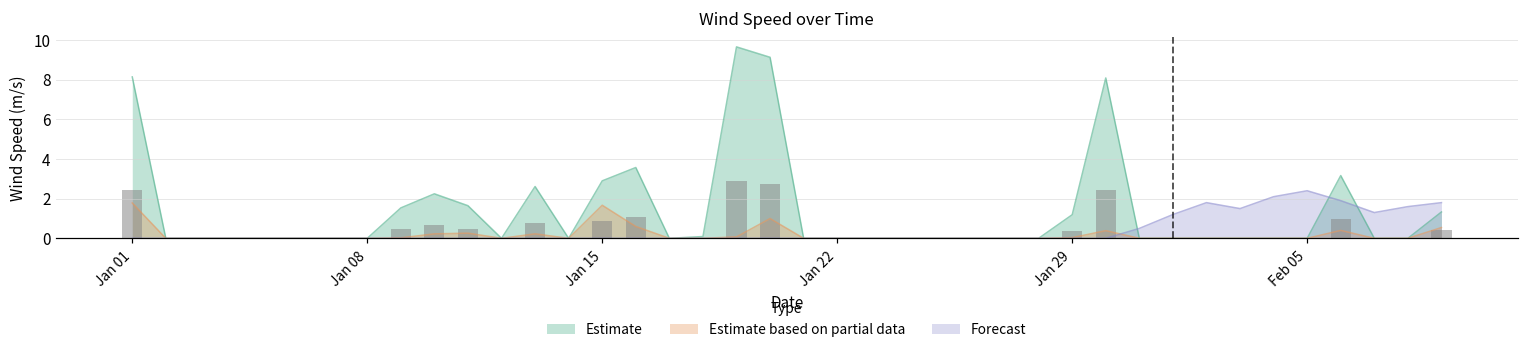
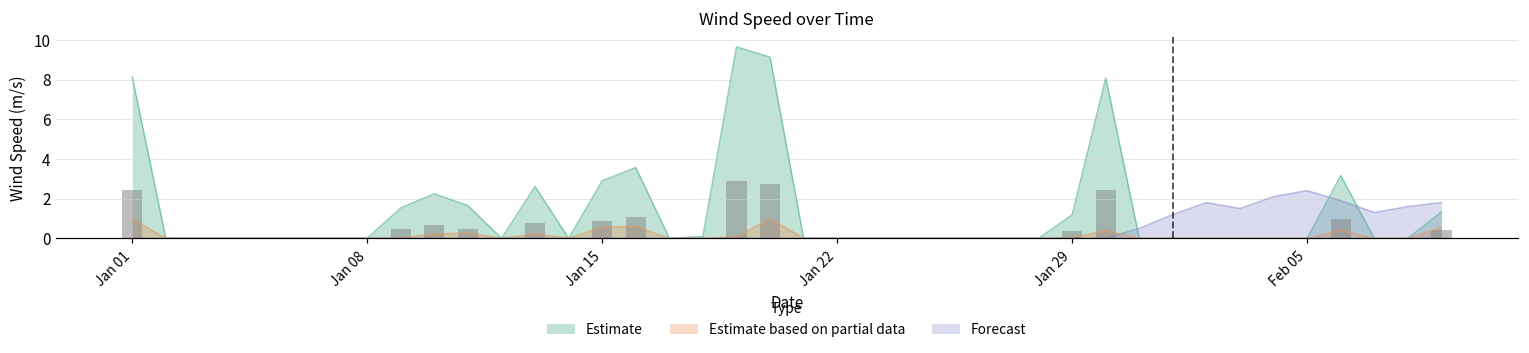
Estimate based on partial data, Jan 01: 1.8 -> 1.0
Estimate based on partial data, Jan 15: 1.7 -> 0.6
